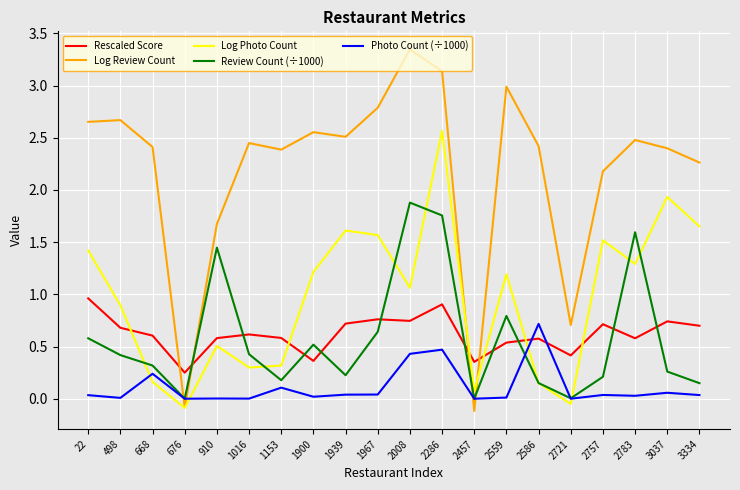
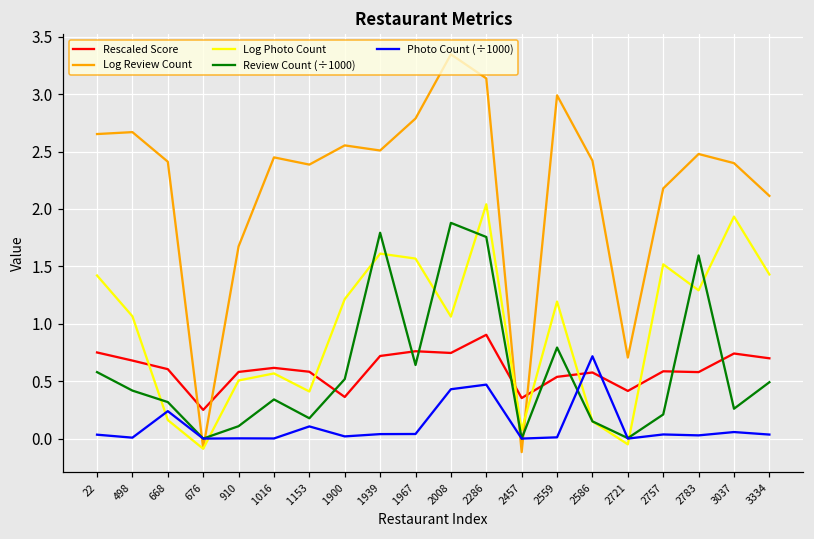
Rescaled Score, 22: 0.96 -> 0.75
Log Photo Count, 498: 0.89 -> 1.07
Review Count (÷1000), 910: 1.45 -> 0.11
Log Photo Count, 1016: 0.30 -> 0.57
Review Count (÷1000), 1016: 0.43 -> 0.34
Log Photo Count, 1153: 0.32 -> 0.41
Review Count (÷1000), 1939: 0.23 -> 1.79
Log Photo Count, 2286: 2.57 -> 2.04
Rescaled Score, 2757: 0.71 -> 0.59
Log Review Count, 3334: 2.26 -> 2.11
Log Photo Count, 3334: 1.65 -> 1.43
Review Count (÷1000), 3334: 0.15 -> 0.49
